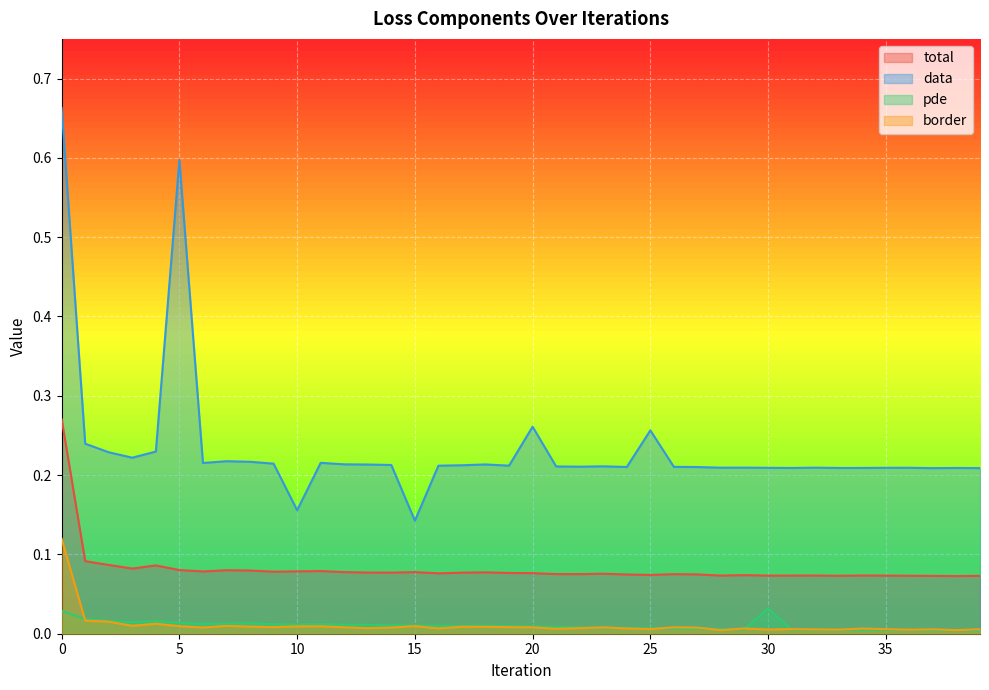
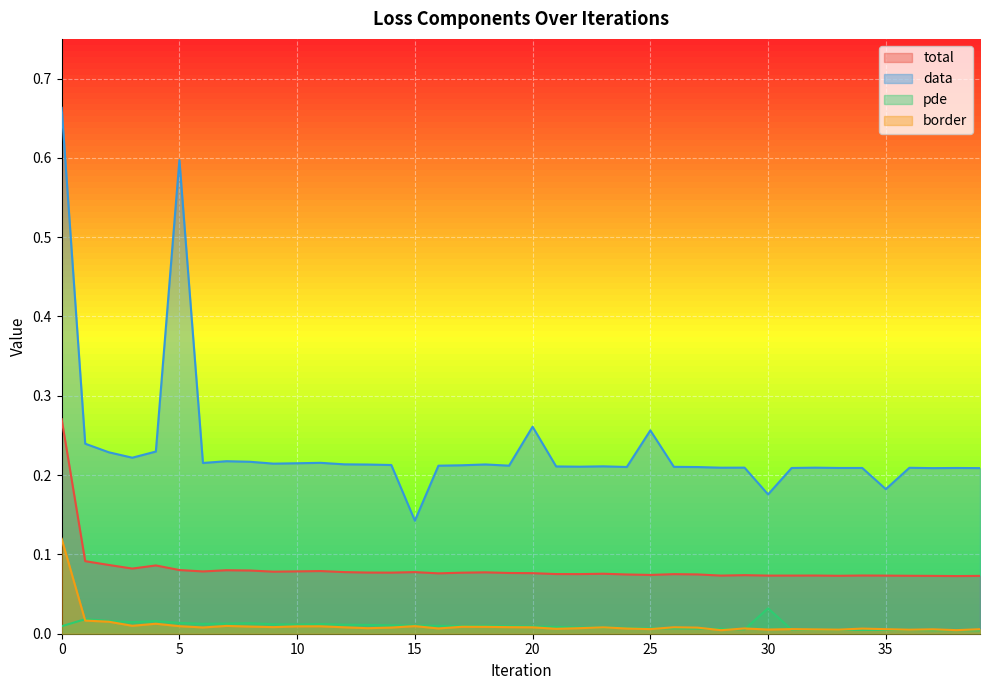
pde, 0: 0.03 -> 0.01
data, 10: 0.16 -> 0.21
data, 30: 0.21 -> 0.18
data, 35: 0.21 -> 0.18
